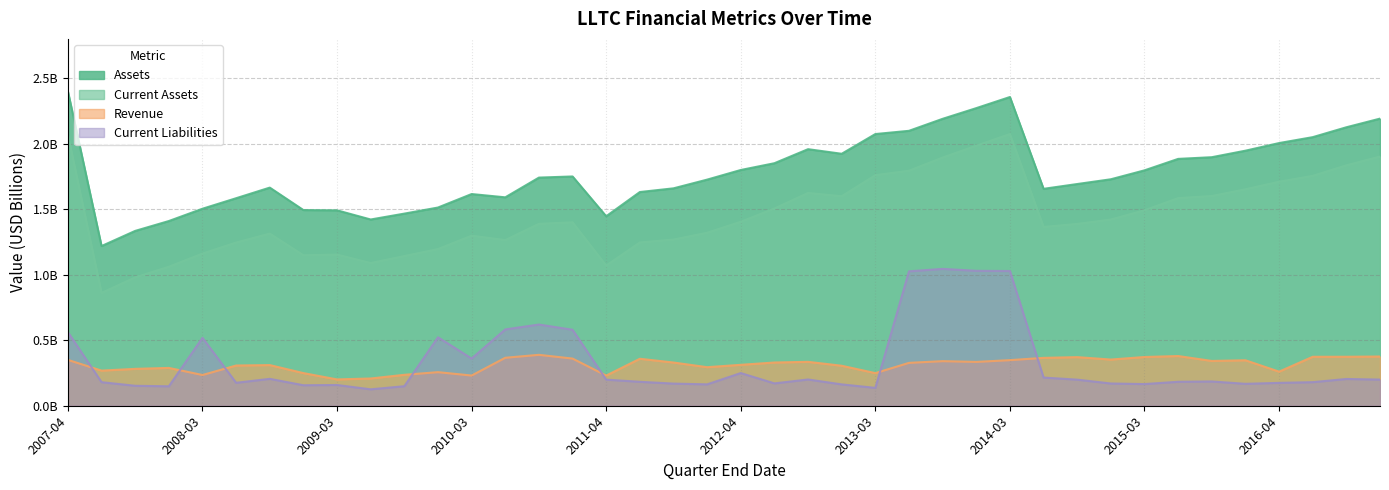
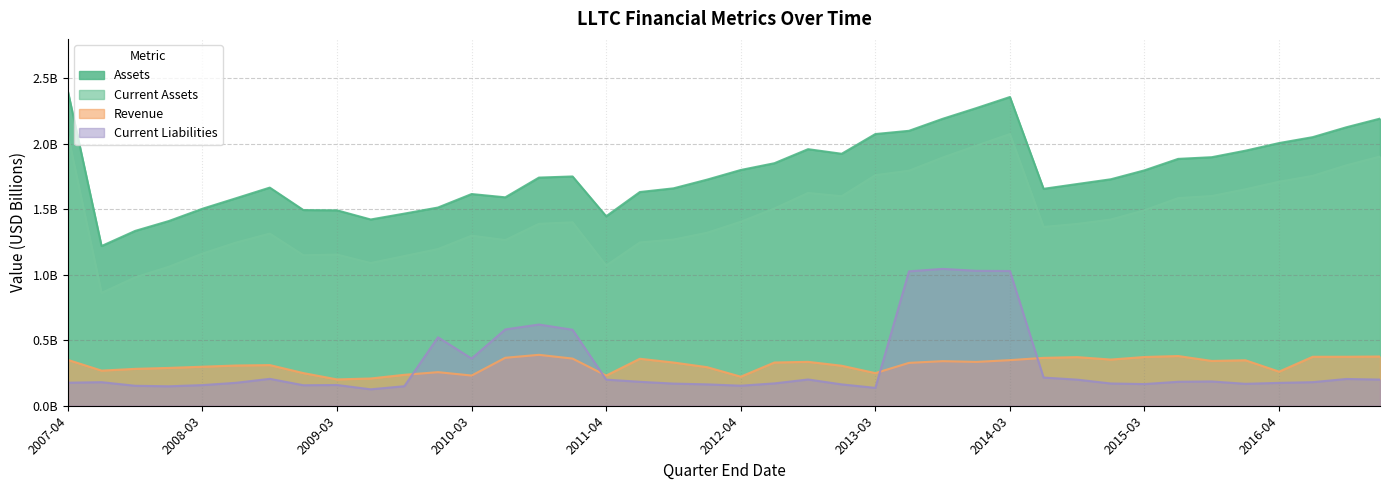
Current Liabilities, 2007-04: 560000000 -> 180000000
Revenue, 2008-03: 230000000 -> 300000000
Current Liabilities, 2008-03: 520000000 -> 160000000
Revenue, 2012-04: 310000000 -> 220000000
Current Liabilities, 2012-04: 250000000 -> 150000000
